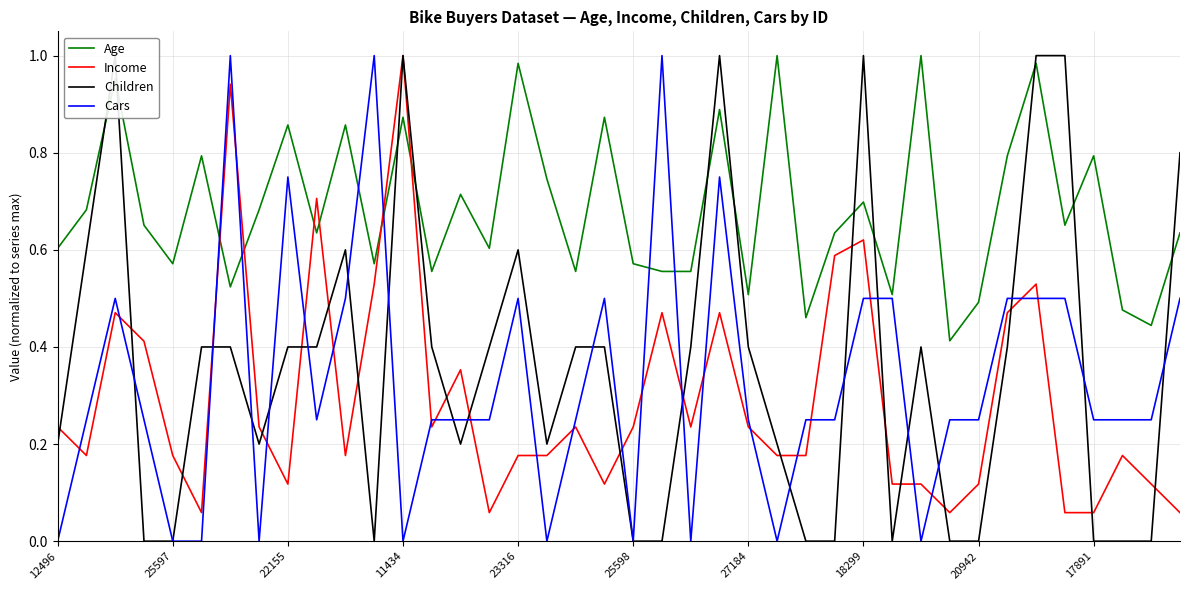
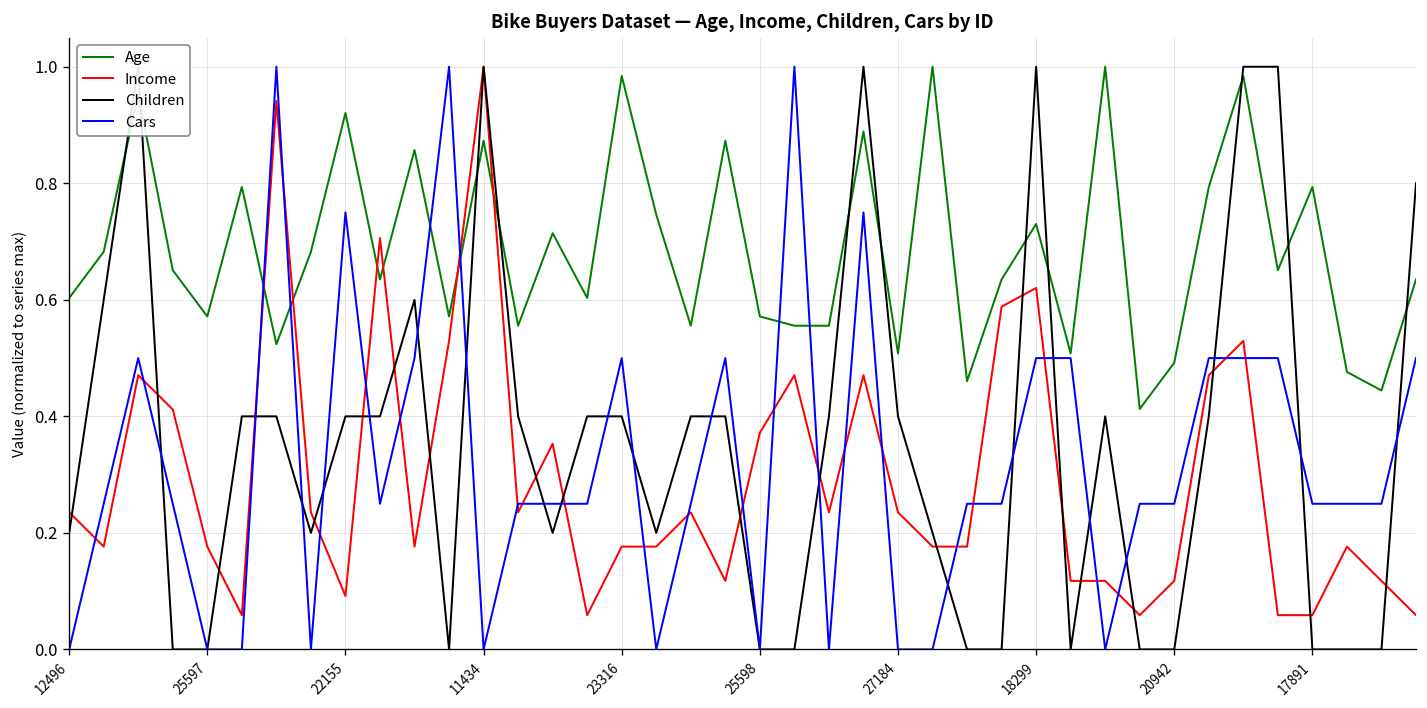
Age, 22155: 0.86 -> 0.92
Income, 22155: 0.12 -> 0.09
Children, 23316: 0.60 -> 0.40
Income, 25598: 0.24 -> 0.37
Cars, 27184: 0.25 -> 0.00
Age, 18299: 0.70 -> 0.73
